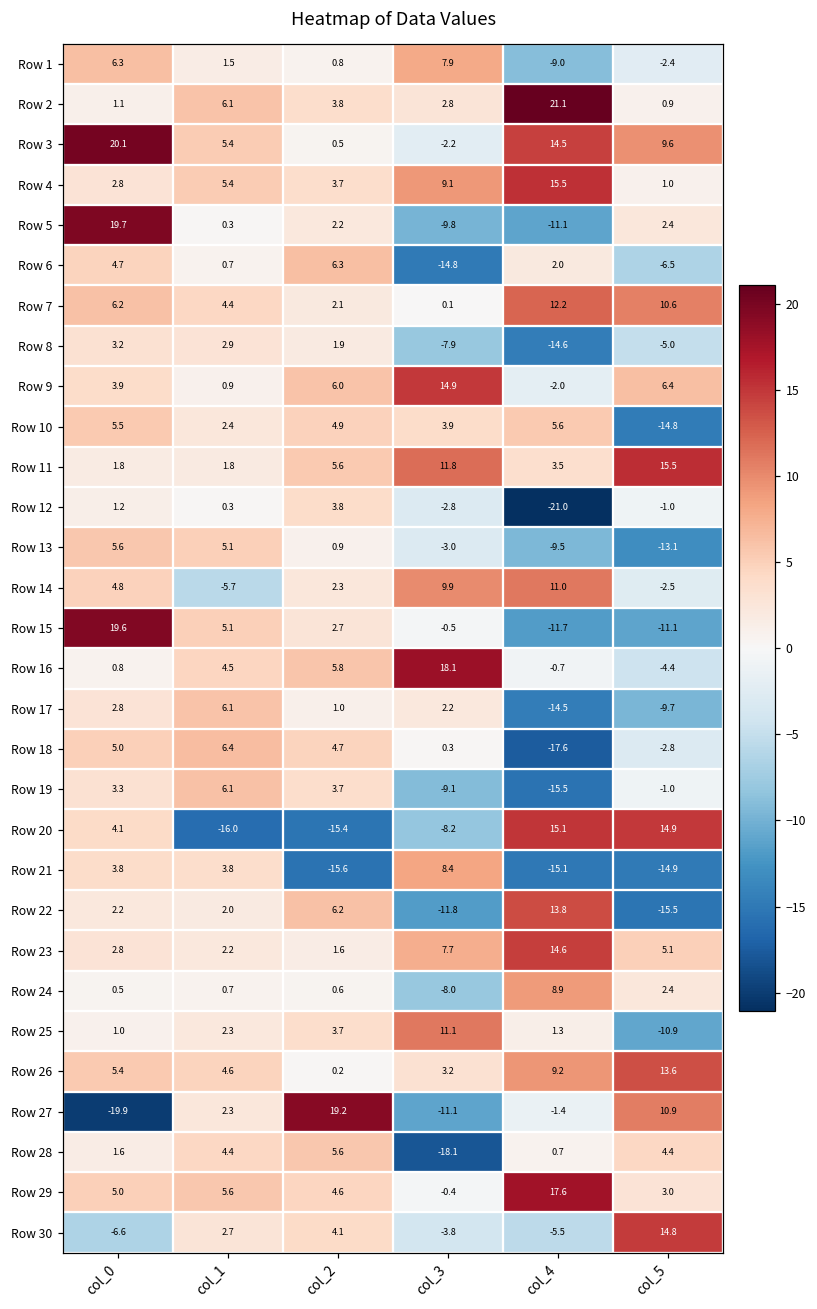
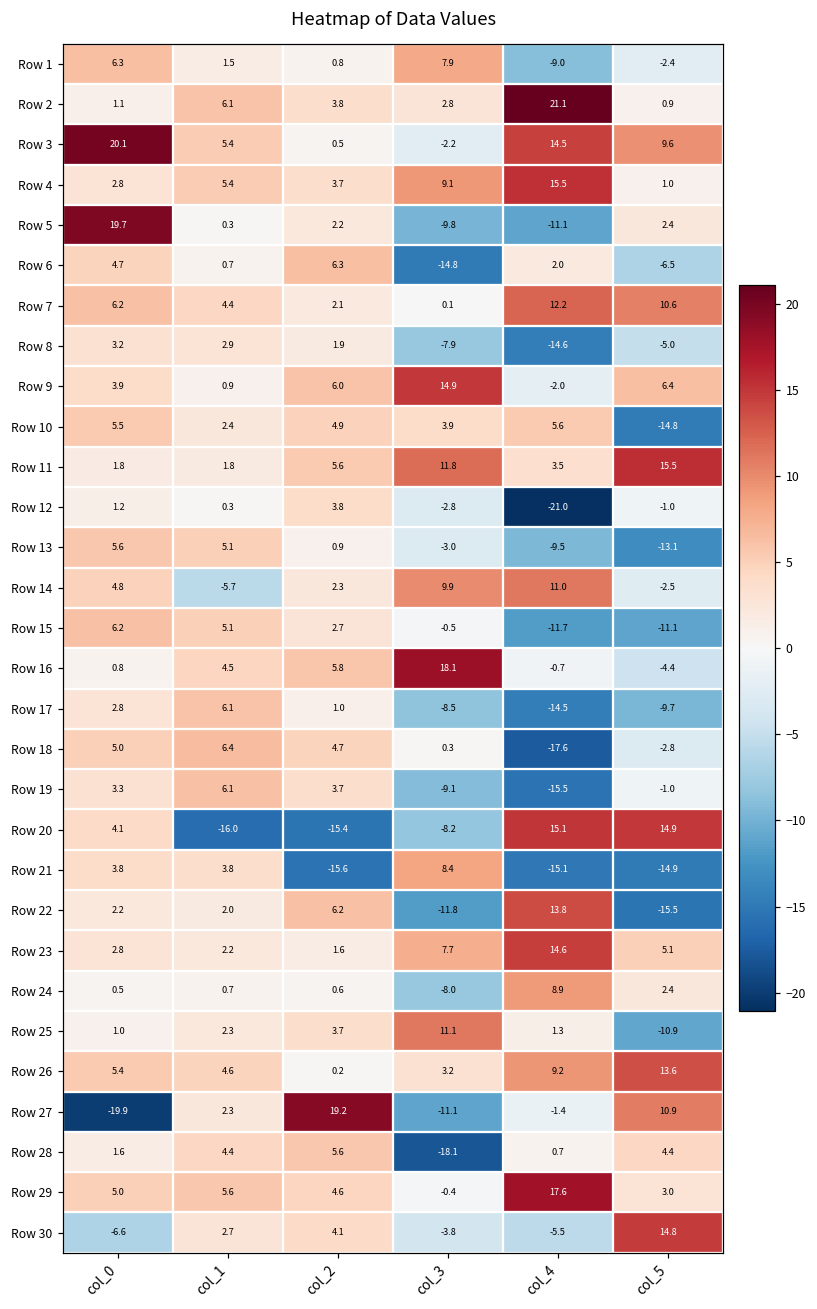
Row 15, col_0: 19.6 -> 6.2
Row 17, col_3: 2.2 -> -8.5
